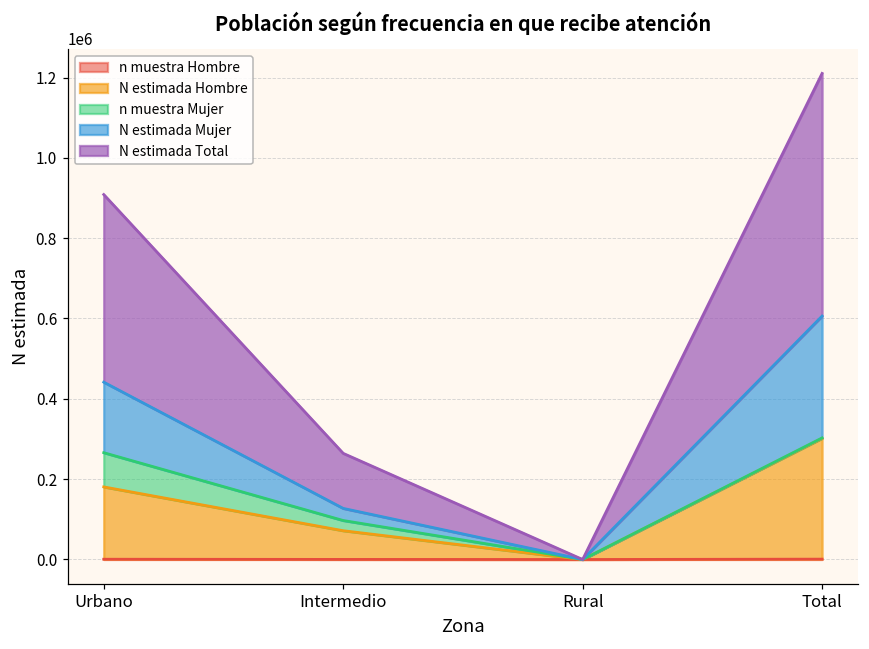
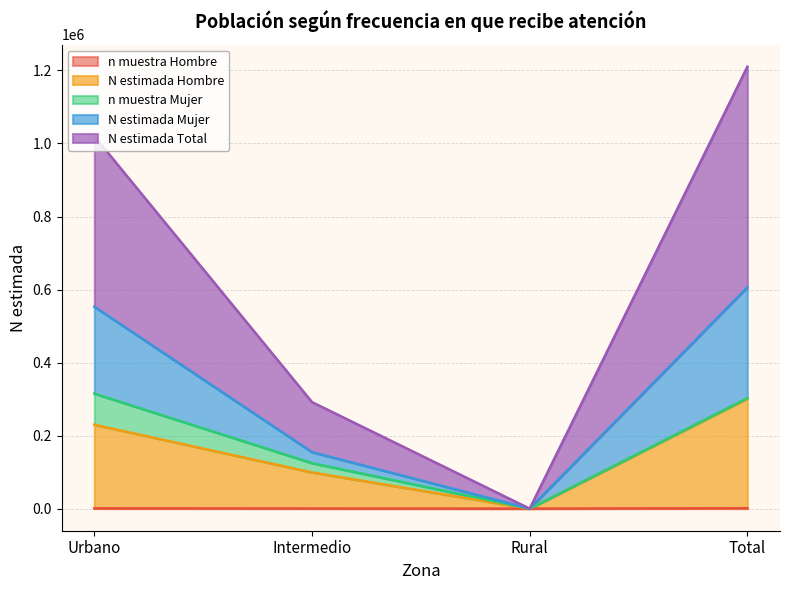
N estimada Hombre, Urbano: 180000 -> 230000
N estimada Mujer, Urbano: 180000 -> 240000
N estimada Hombre, Intermedio: 70000 -> 100000
